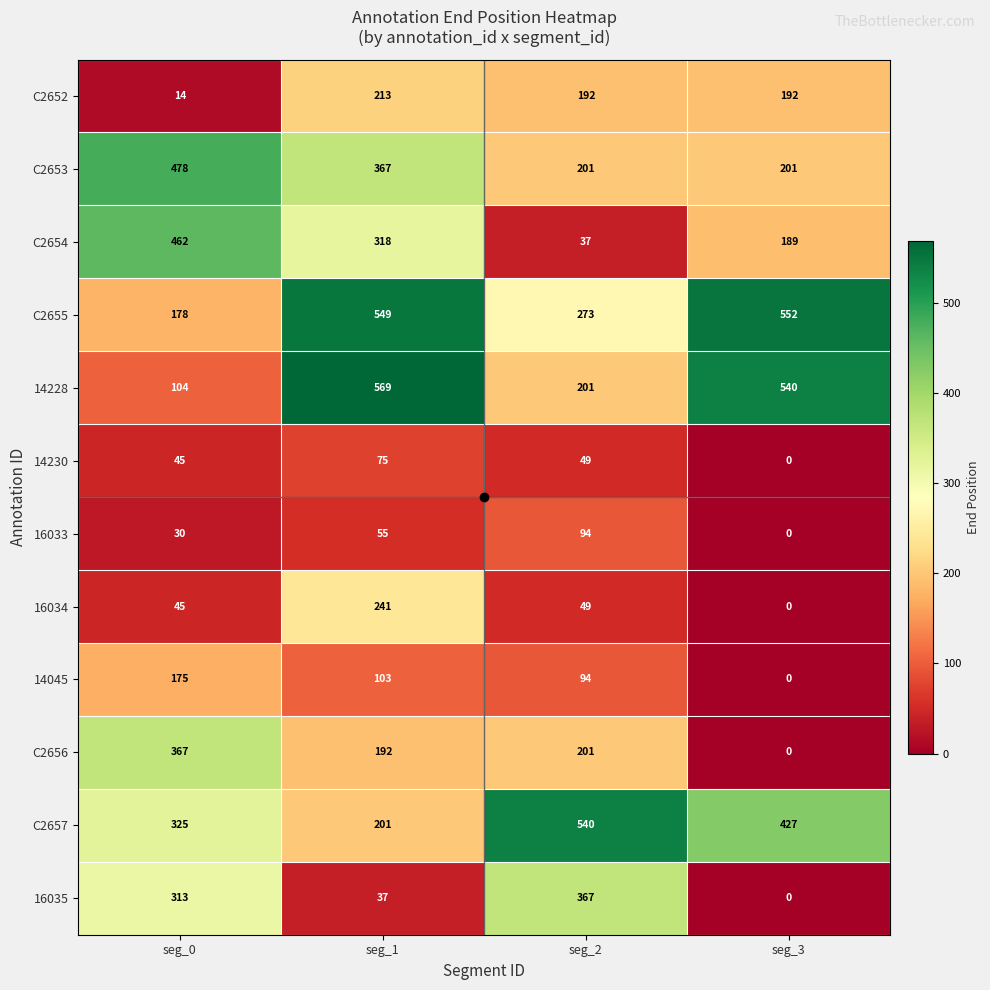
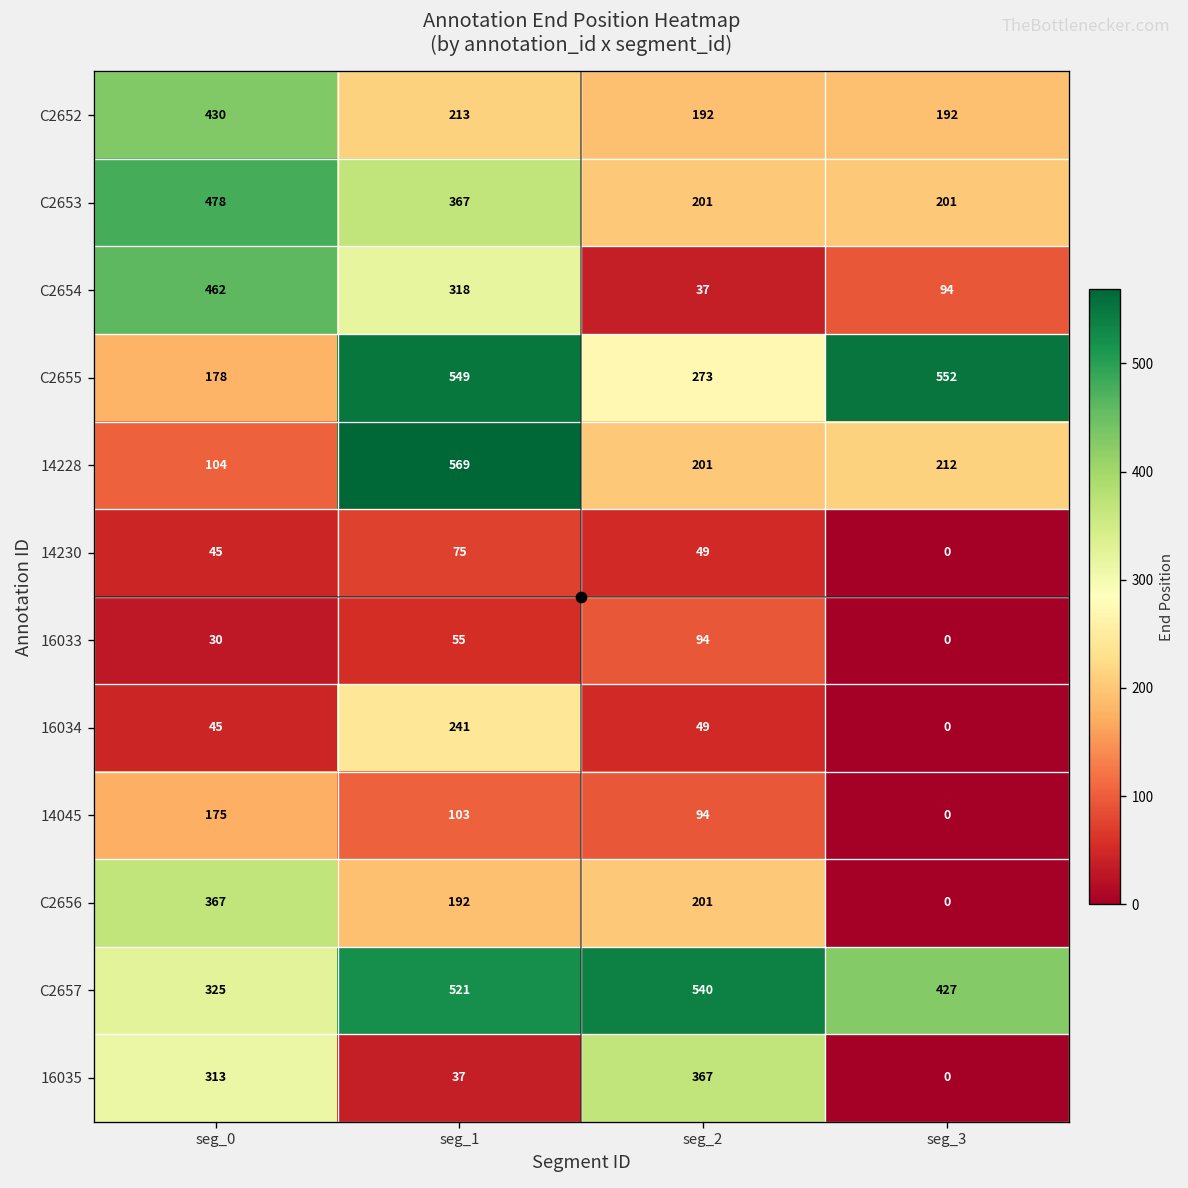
C2652, seg_0: 14 -> 430
C2654, seg_3: 189 -> 94
14228, seg_3: 540 -> 212
C2657, seg_1: 201 -> 521
